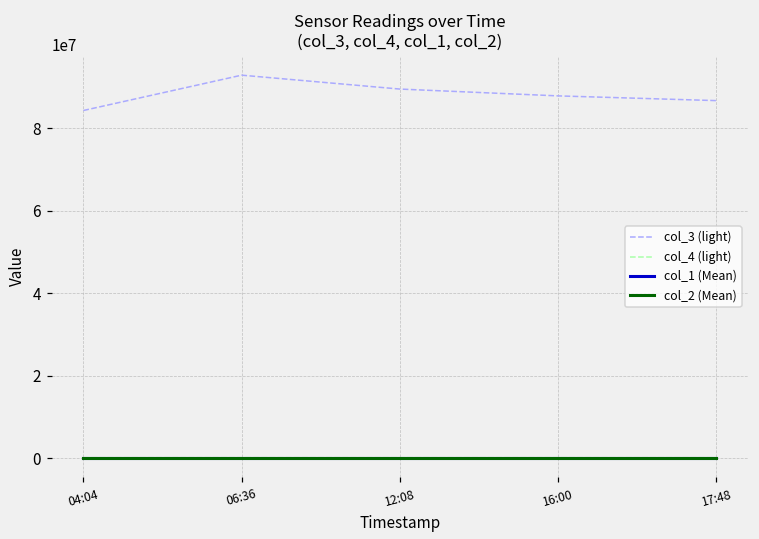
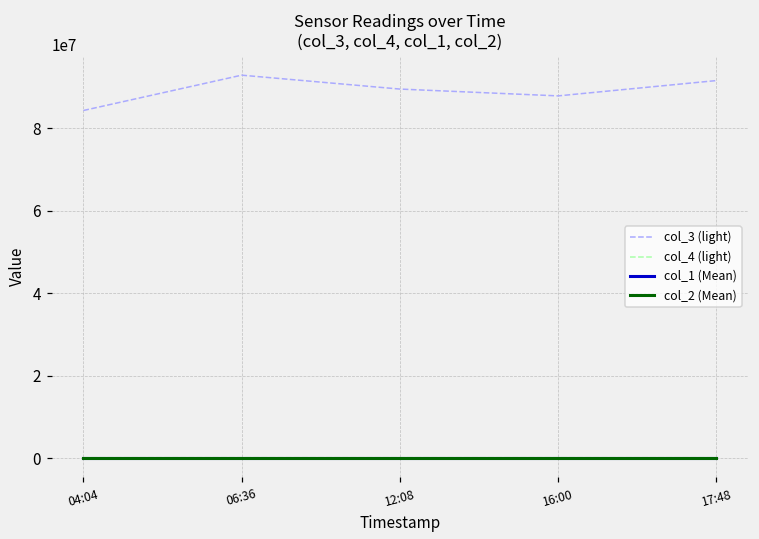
col_3 (light), 17:48: 87000000 -> 92000000
